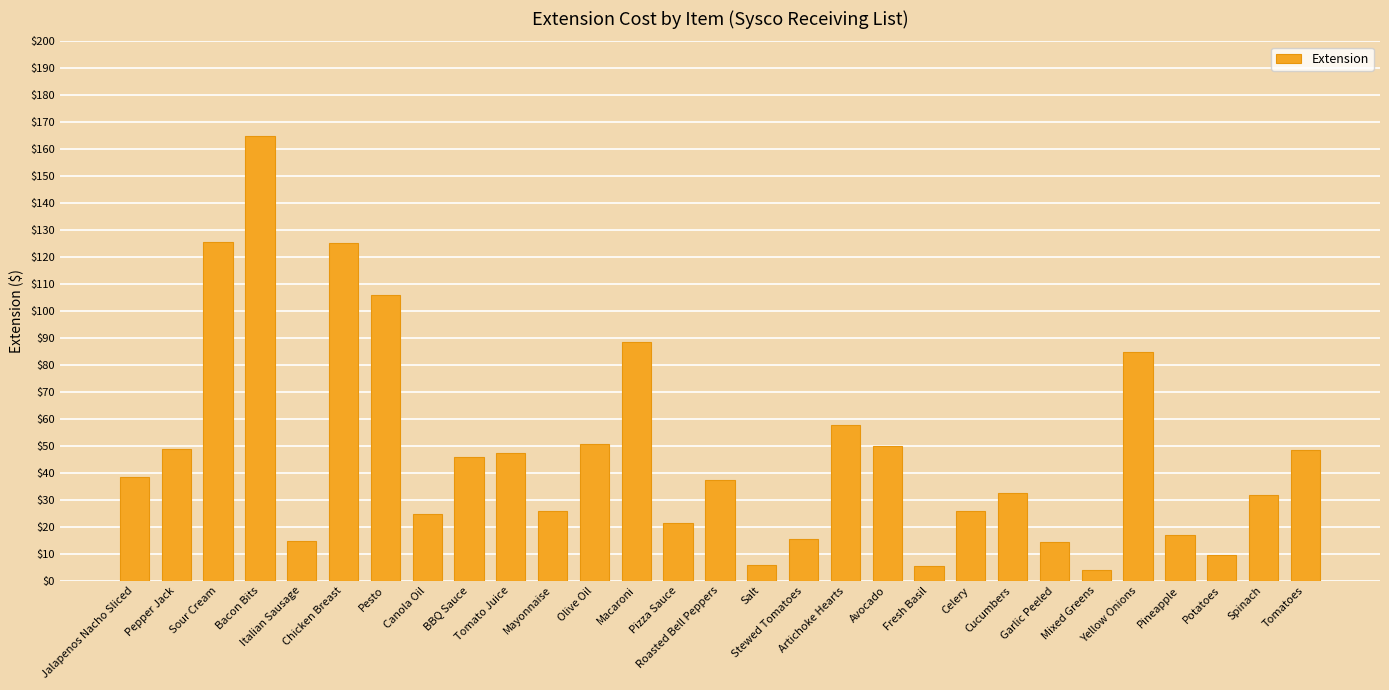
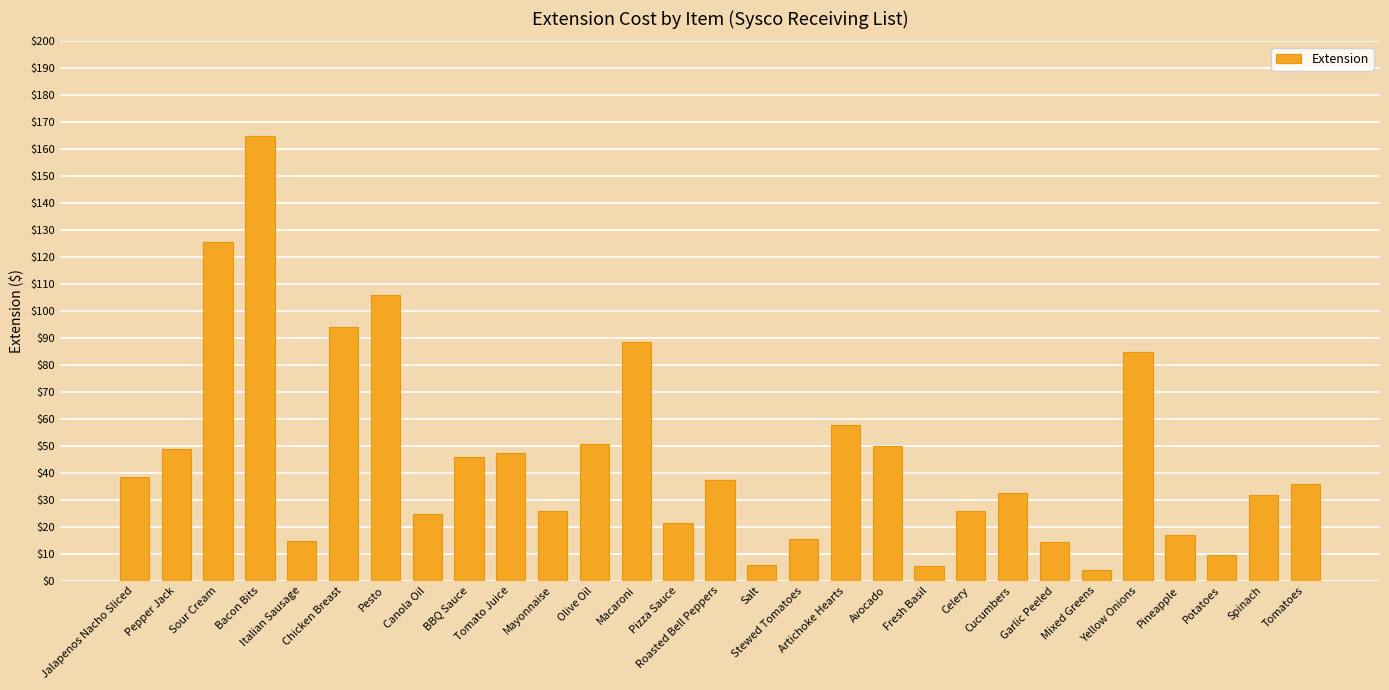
Chicken Breast: $125 -> $94
Tomatoes: $48 -> $36
